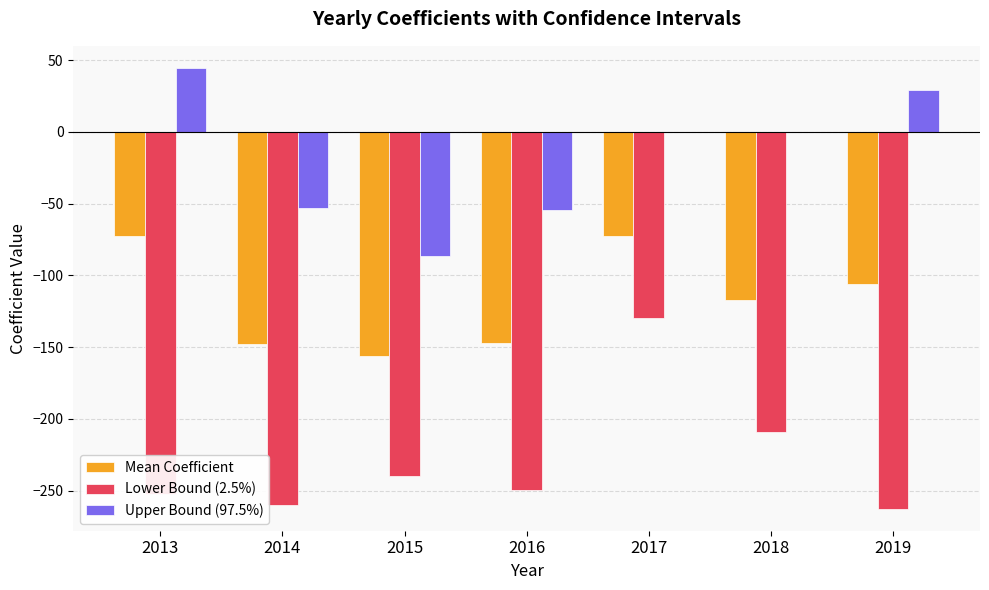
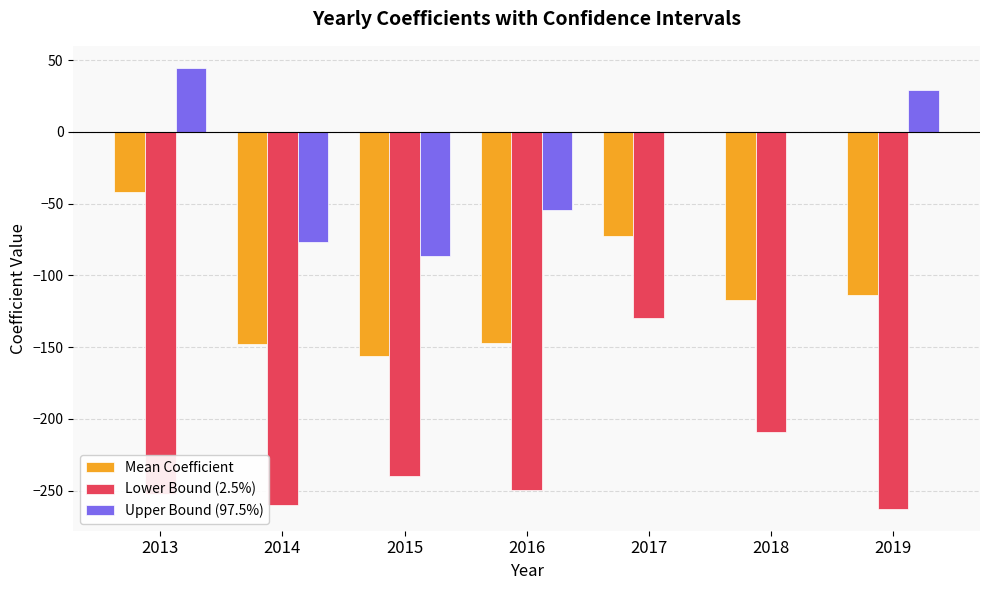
Mean Coefficient, 2013: -73 -> -42
Upper Bound (97.5%), 2014: -53 -> -77
Mean Coefficient, 2019: -106 -> -114
